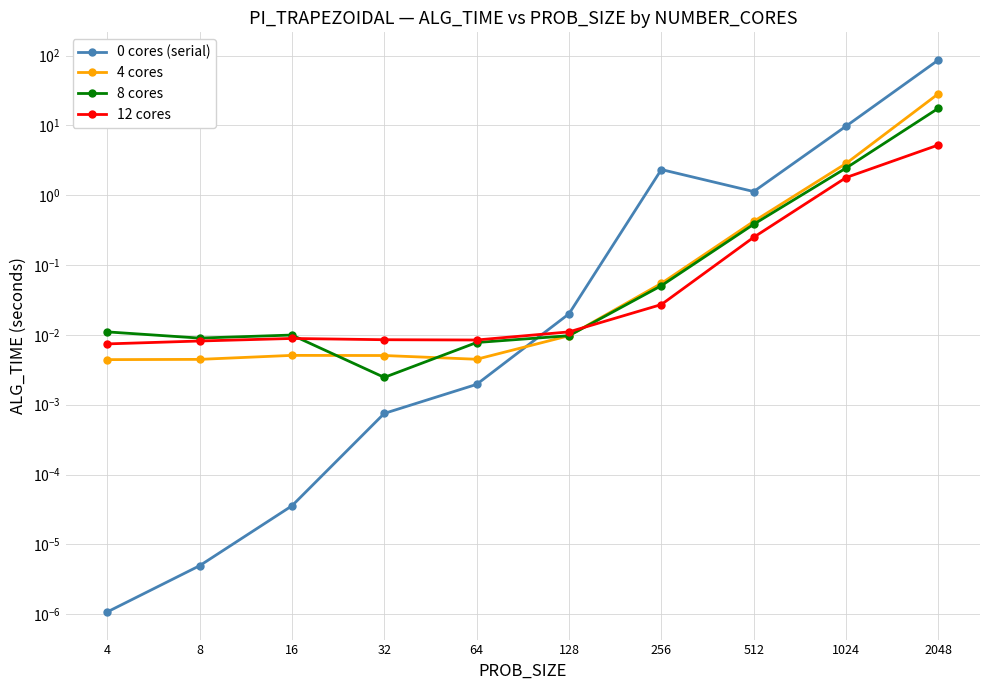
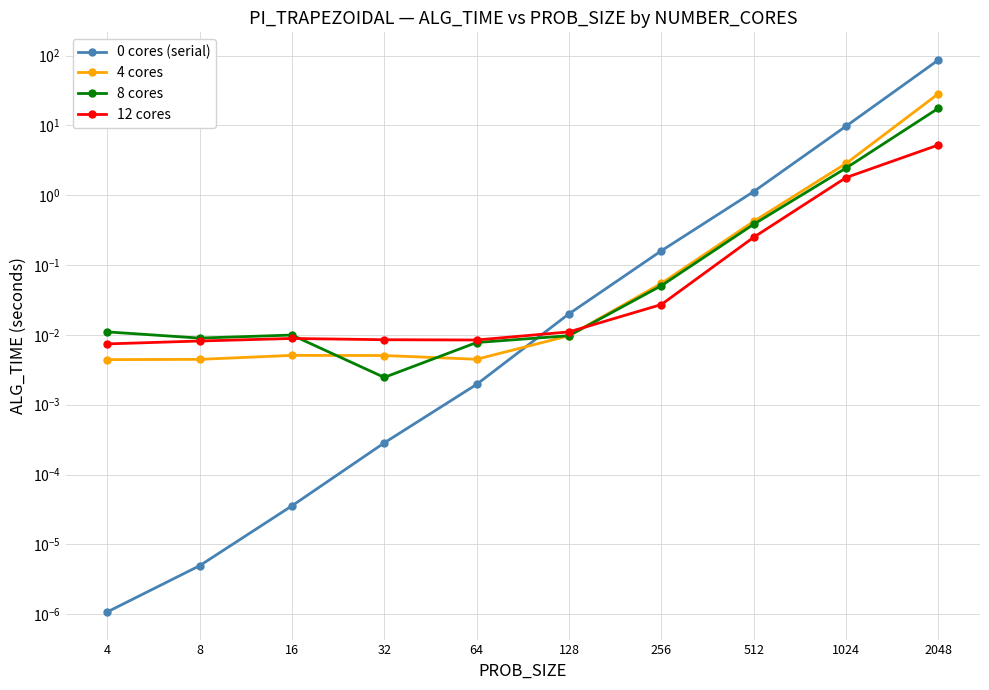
0 cores (serial), 32: 0.0008 -> 0.00028
0 cores (serial), 256: 2.3 -> 0.16
